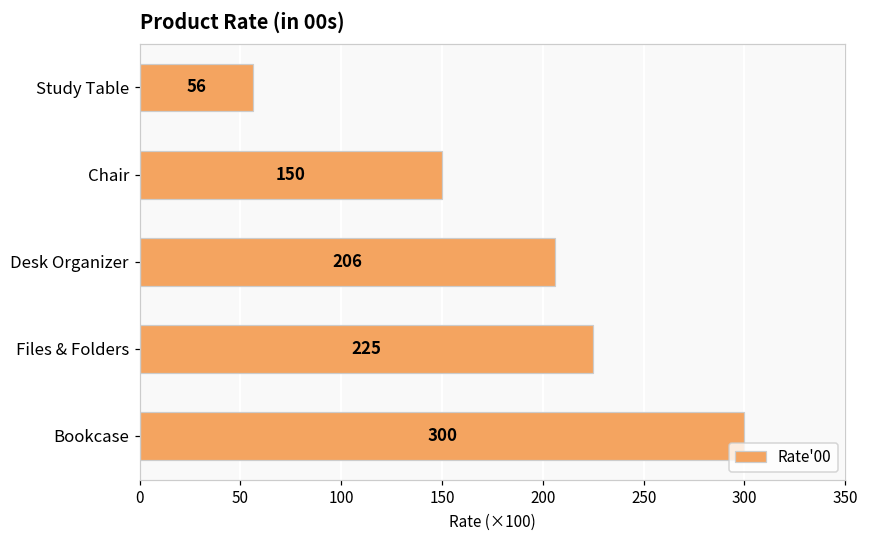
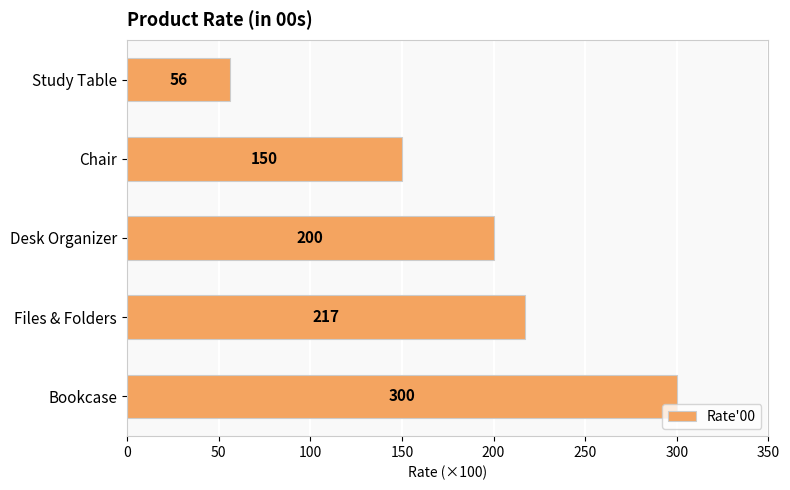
Desk Organizer: 206 -> 200
Files & Folders: 225 -> 217
